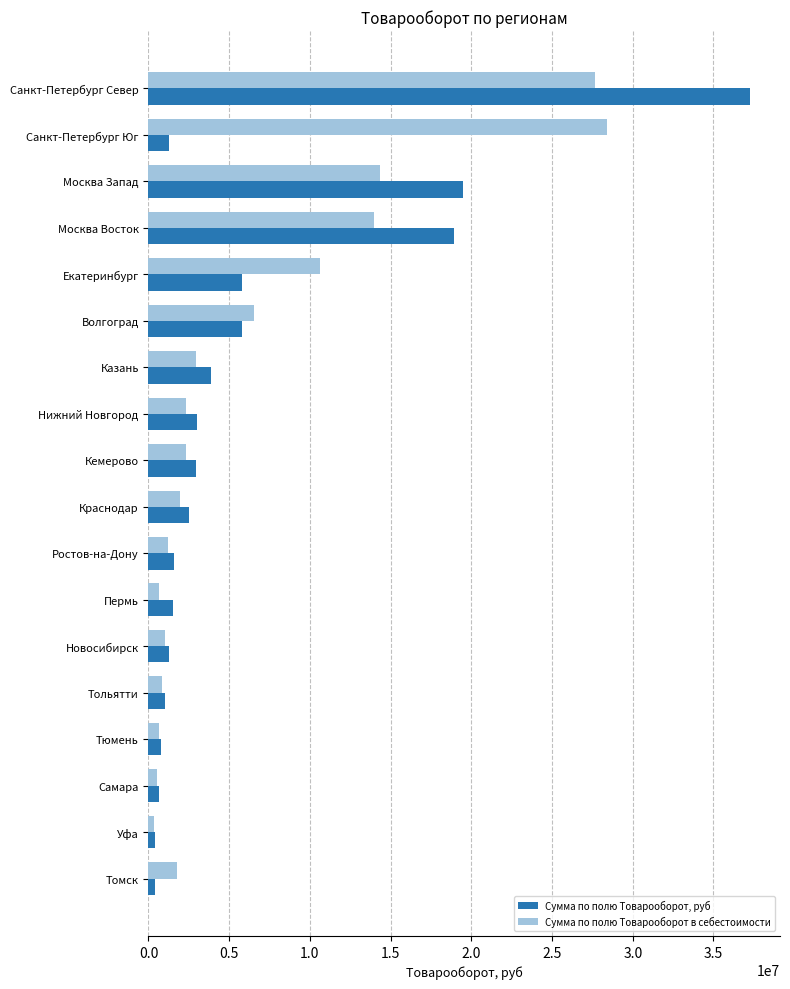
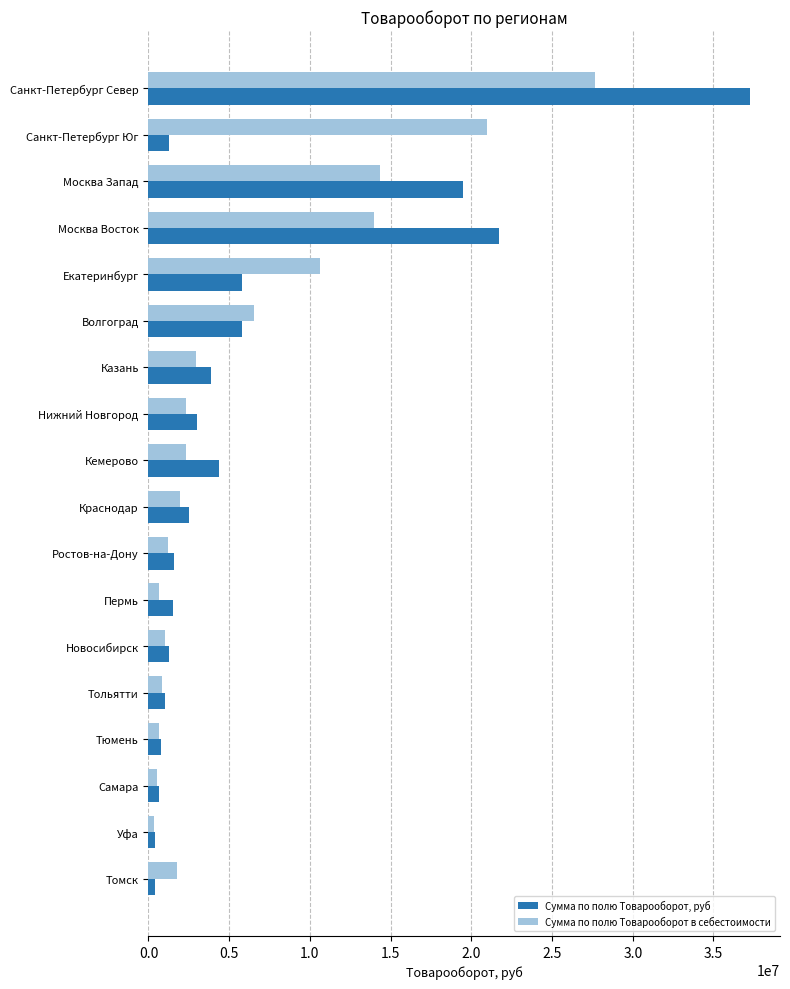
Сумма по полю Товарооборот в себестоимости, Санкт-Петербург Юг: 28400000 -> 21000000
Сумма по полю Товарооборот, руб, Москва Восток: 18900000 -> 21700000
Сумма по полю Товарооборот, руб, Кемерово: 2900000 -> 4300000
